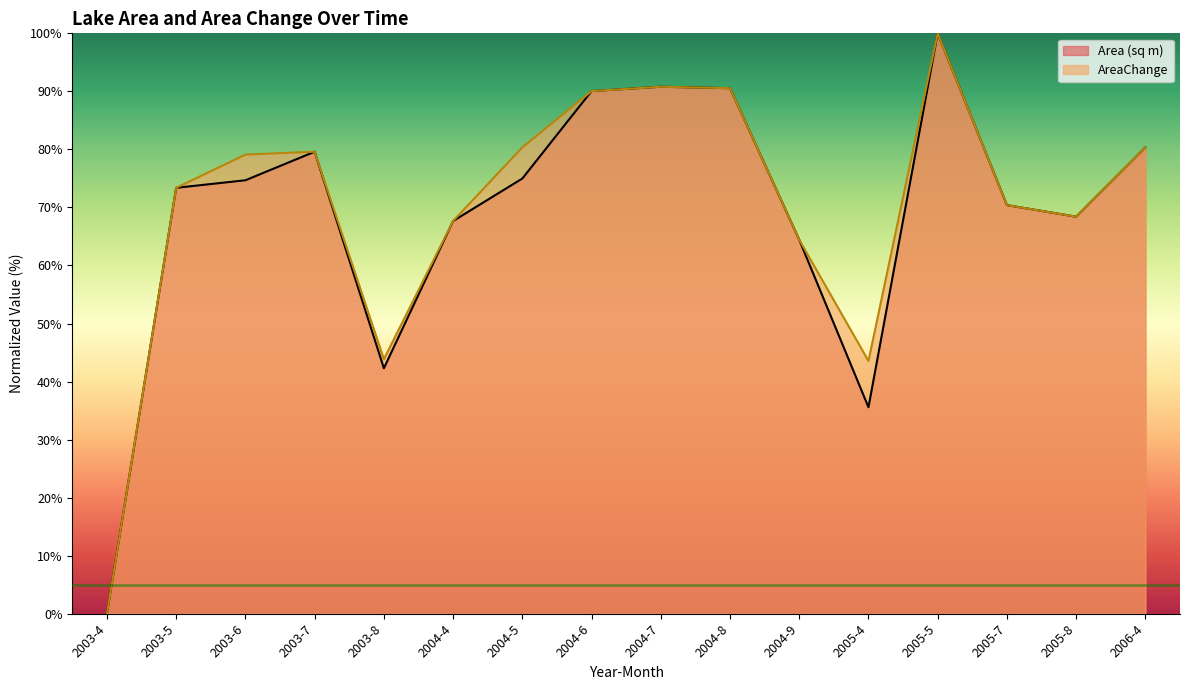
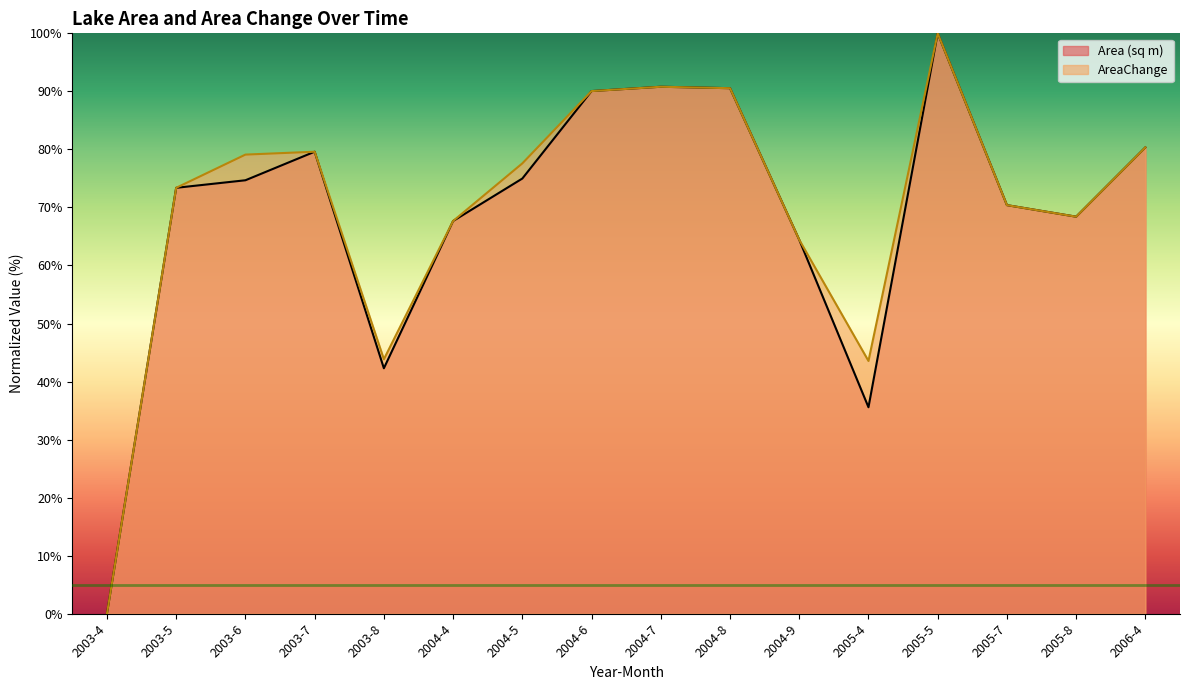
AreaChange, 2004-5: 80% -> 78%
